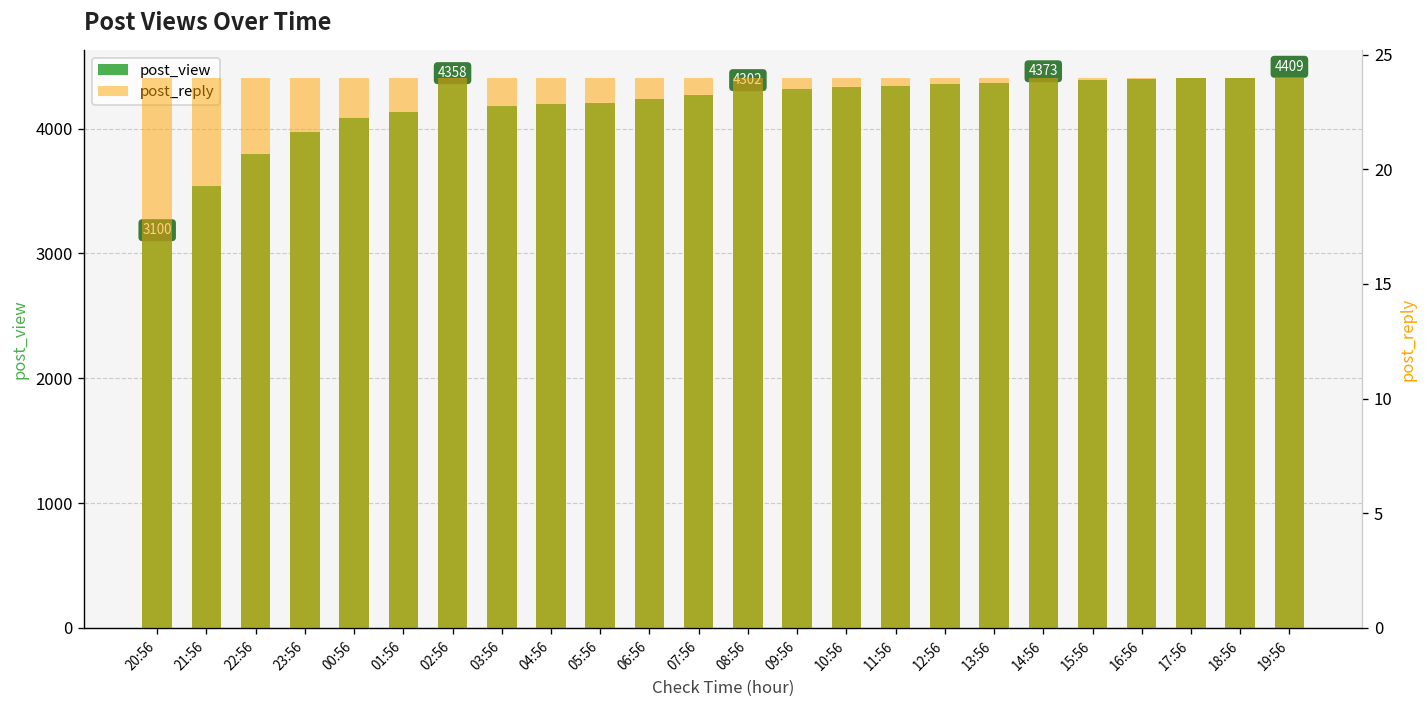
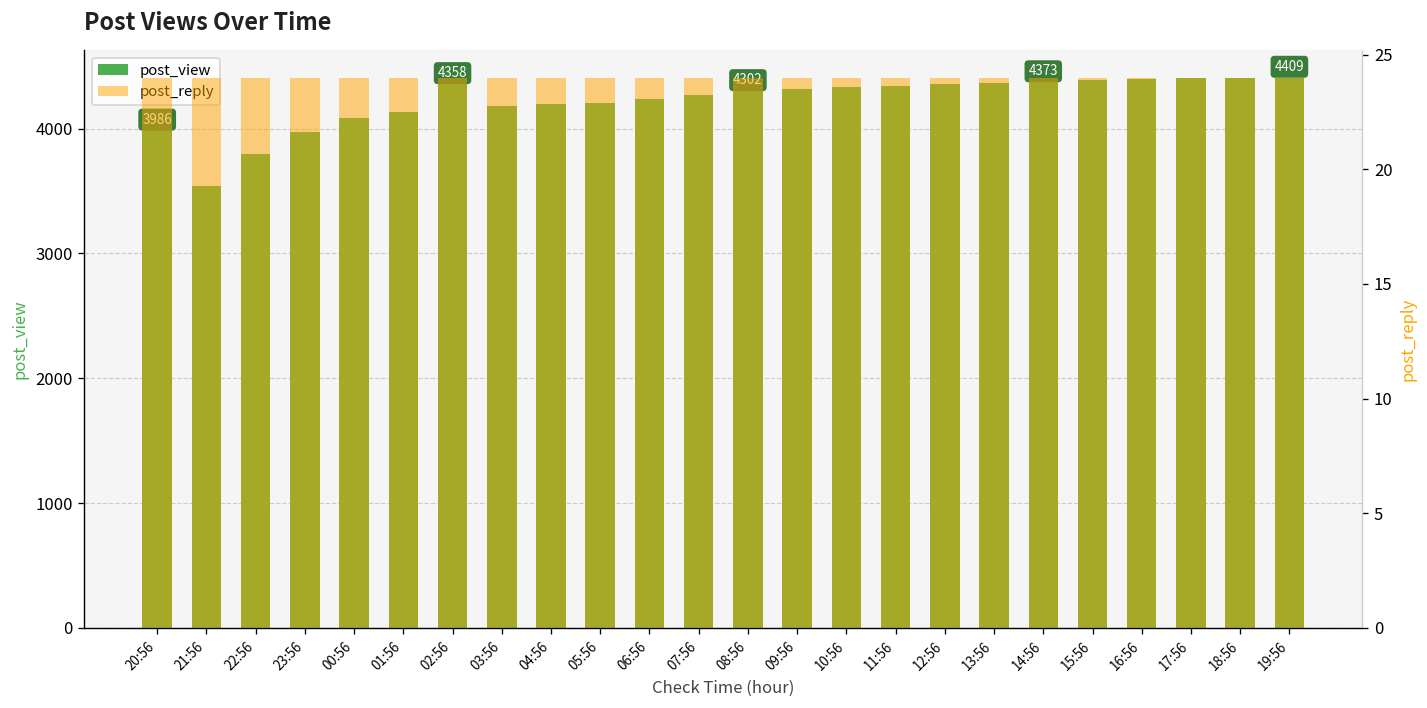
post_view, 20:56: 3100 -> 3986
